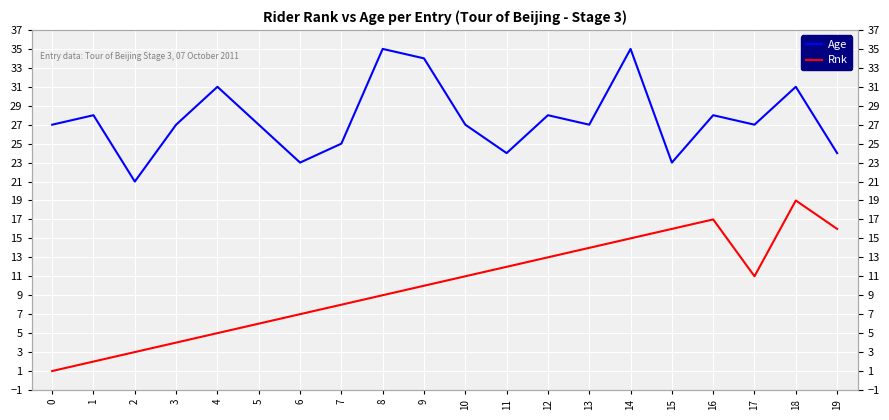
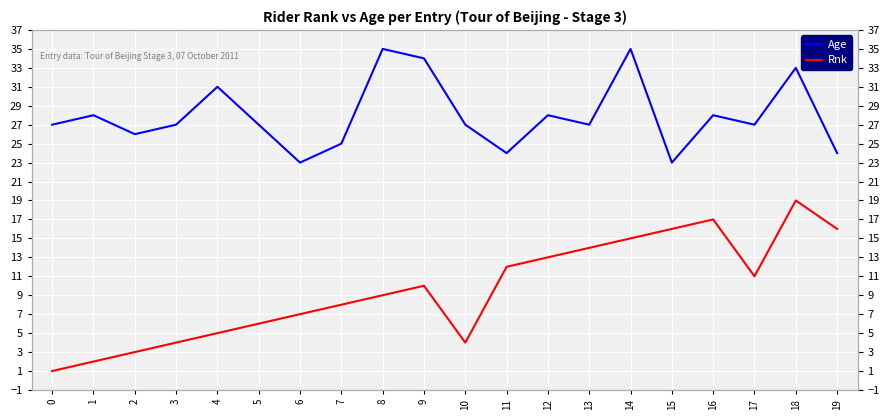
Age, 2: 21 -> 26
Rnk, 10: 11 -> 4
Age, 18: 31 -> 33
